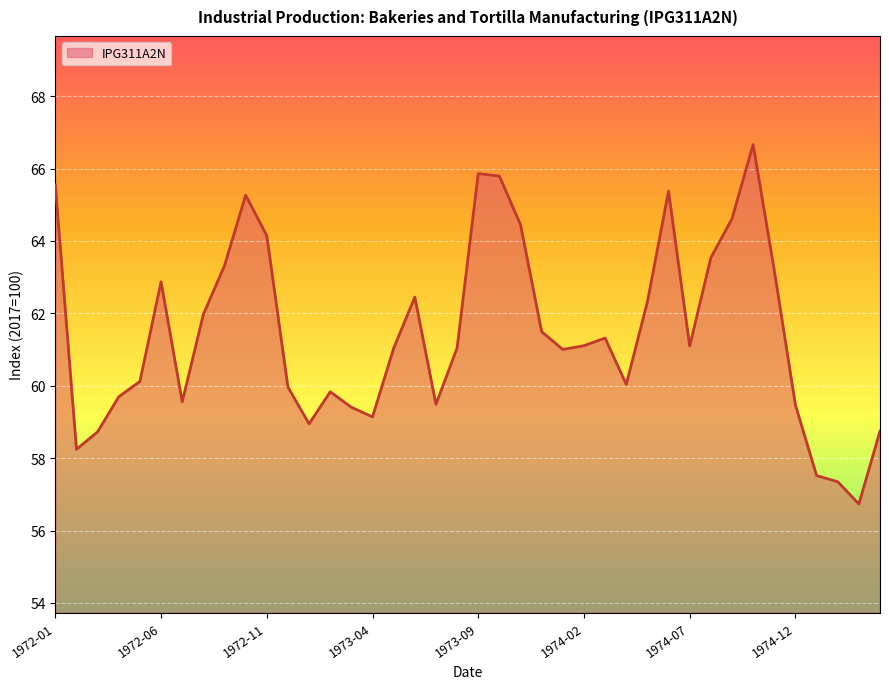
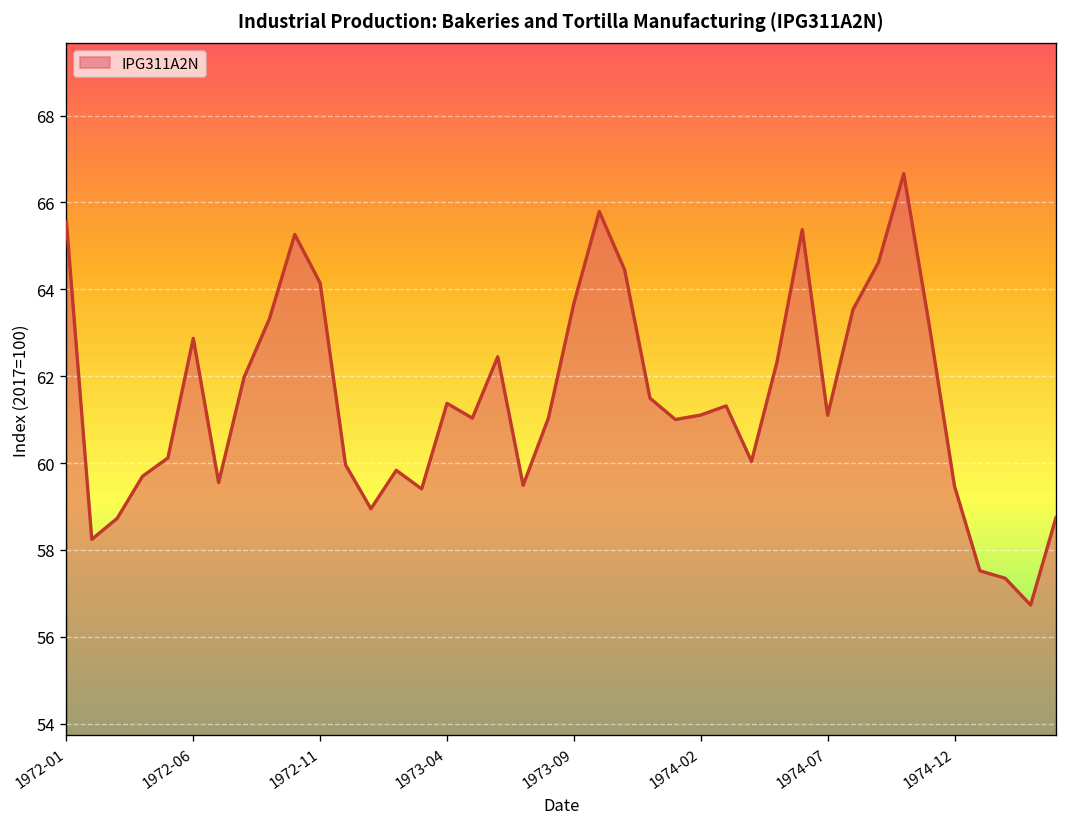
1973-04: 59.1 -> 61.4
1973-09: 65.9 -> 63.7
